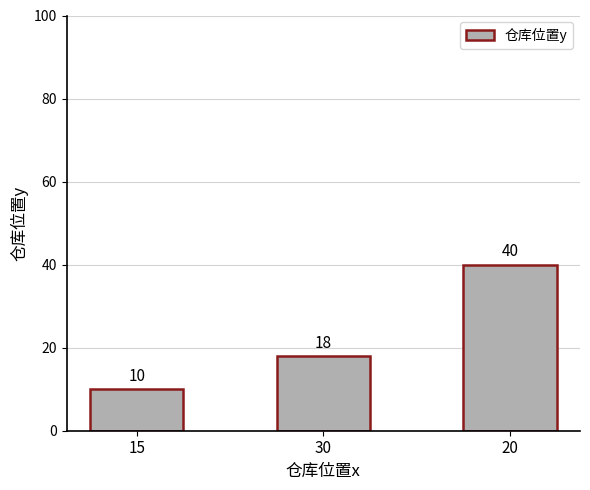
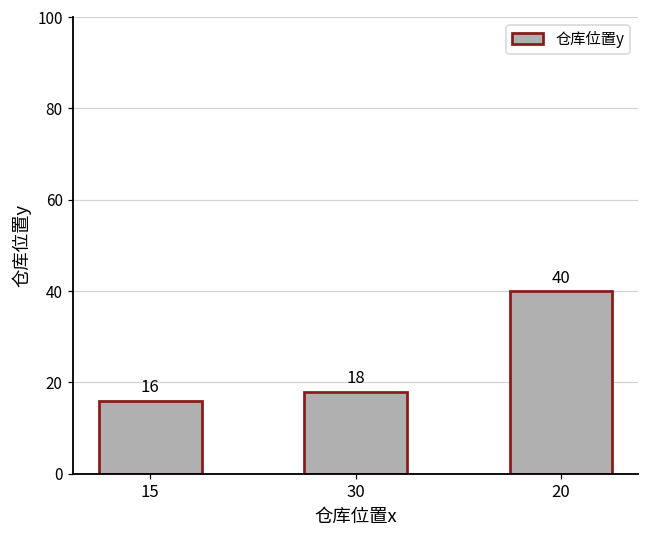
15: 10 -> 16
